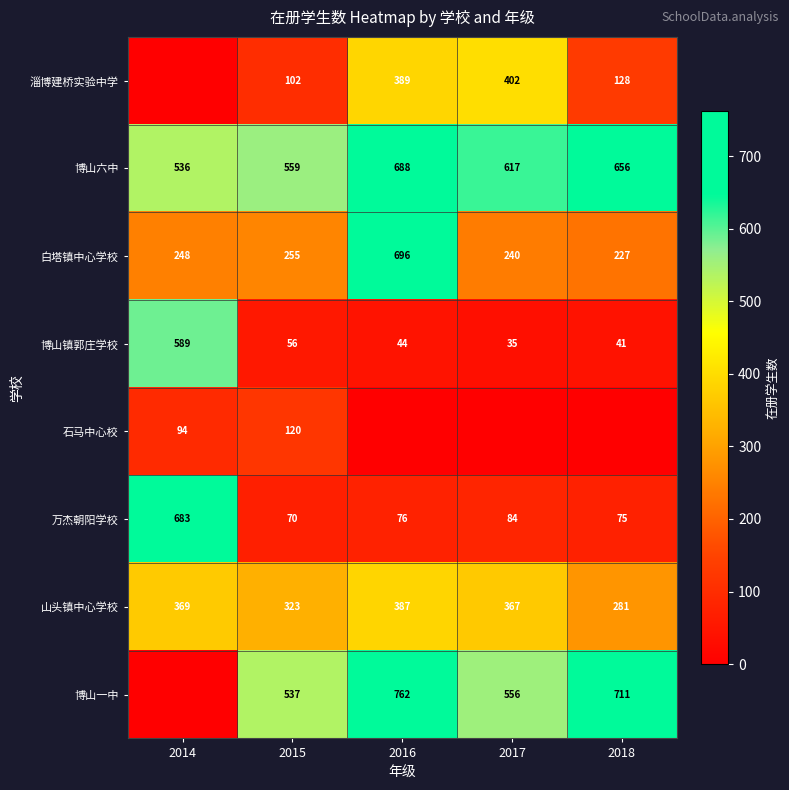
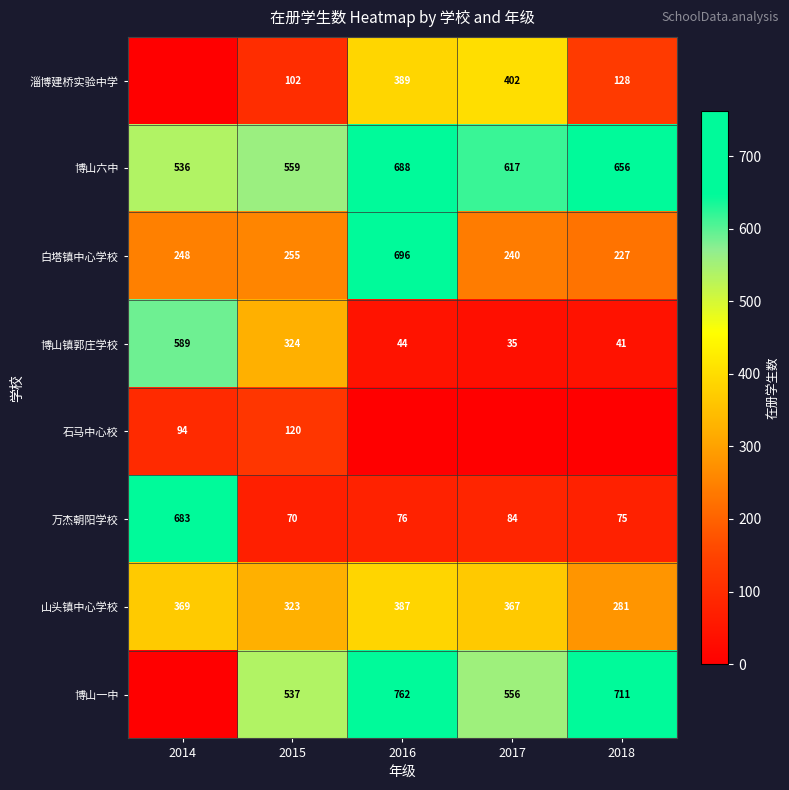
博山镇郭庄学校, 2015: 56 -> 324
